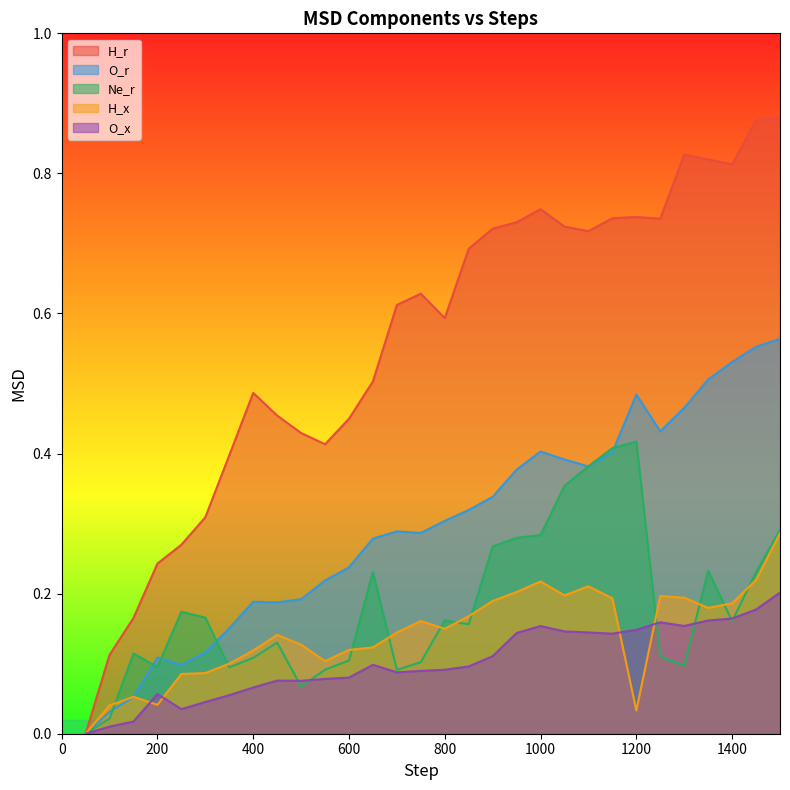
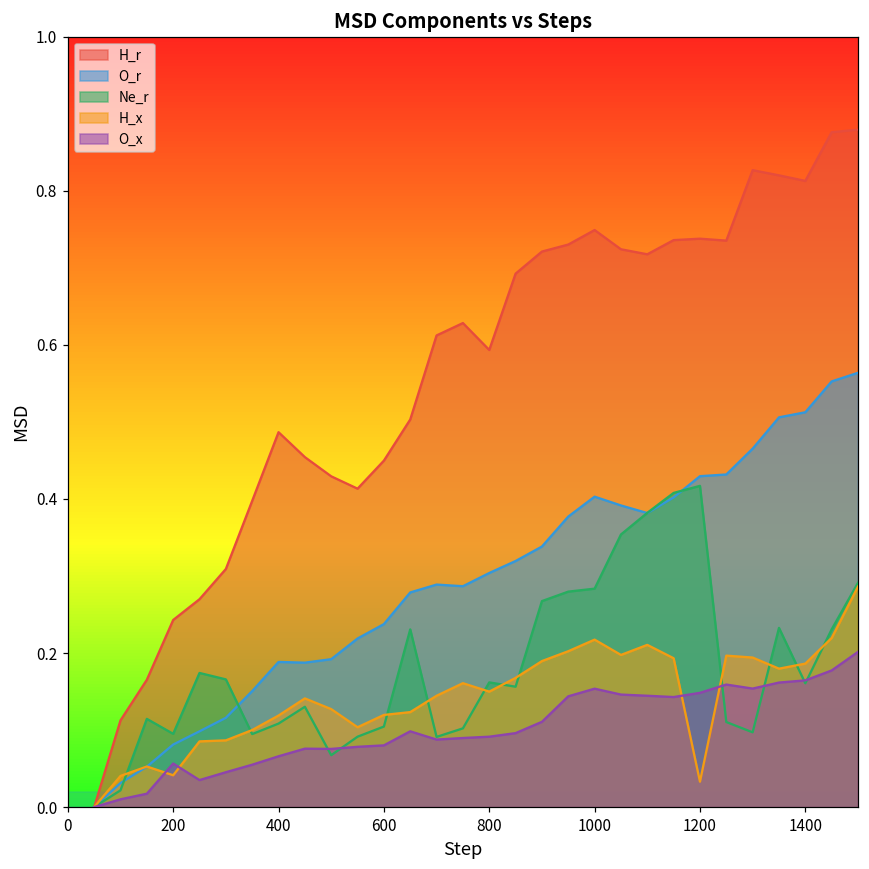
O_r, 200: 0.11 -> 0.08
O_r, 1200: 0.48 -> 0.43
O_r, 1400: 0.53 -> 0.51
